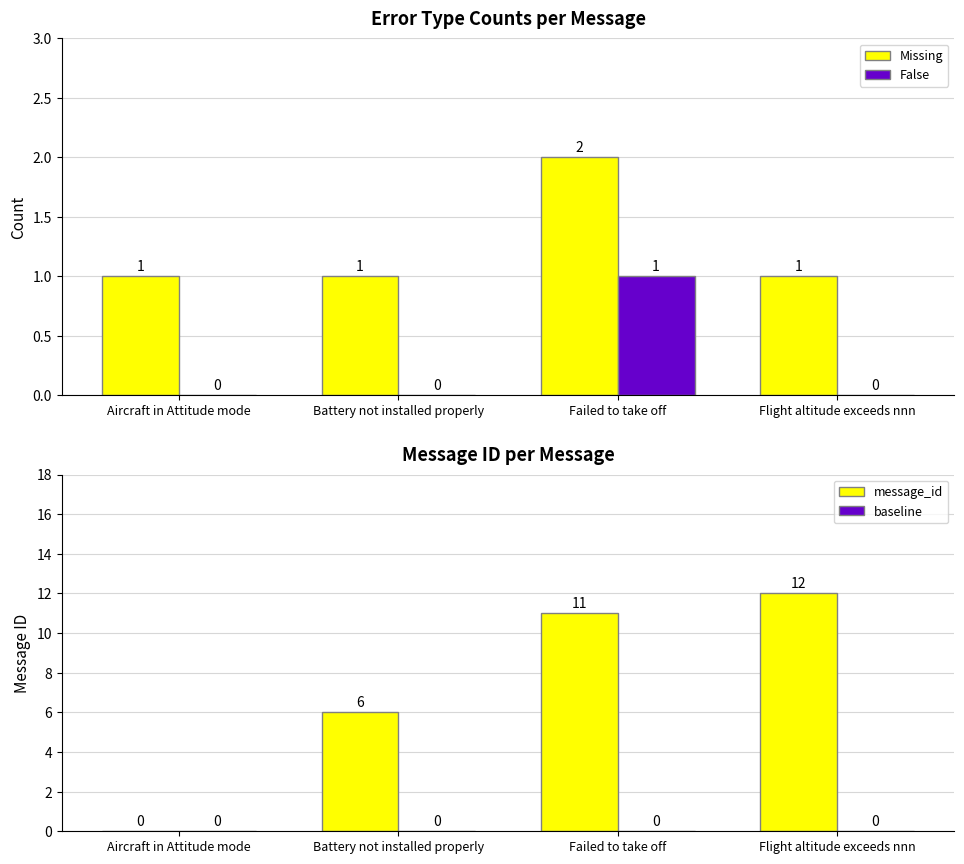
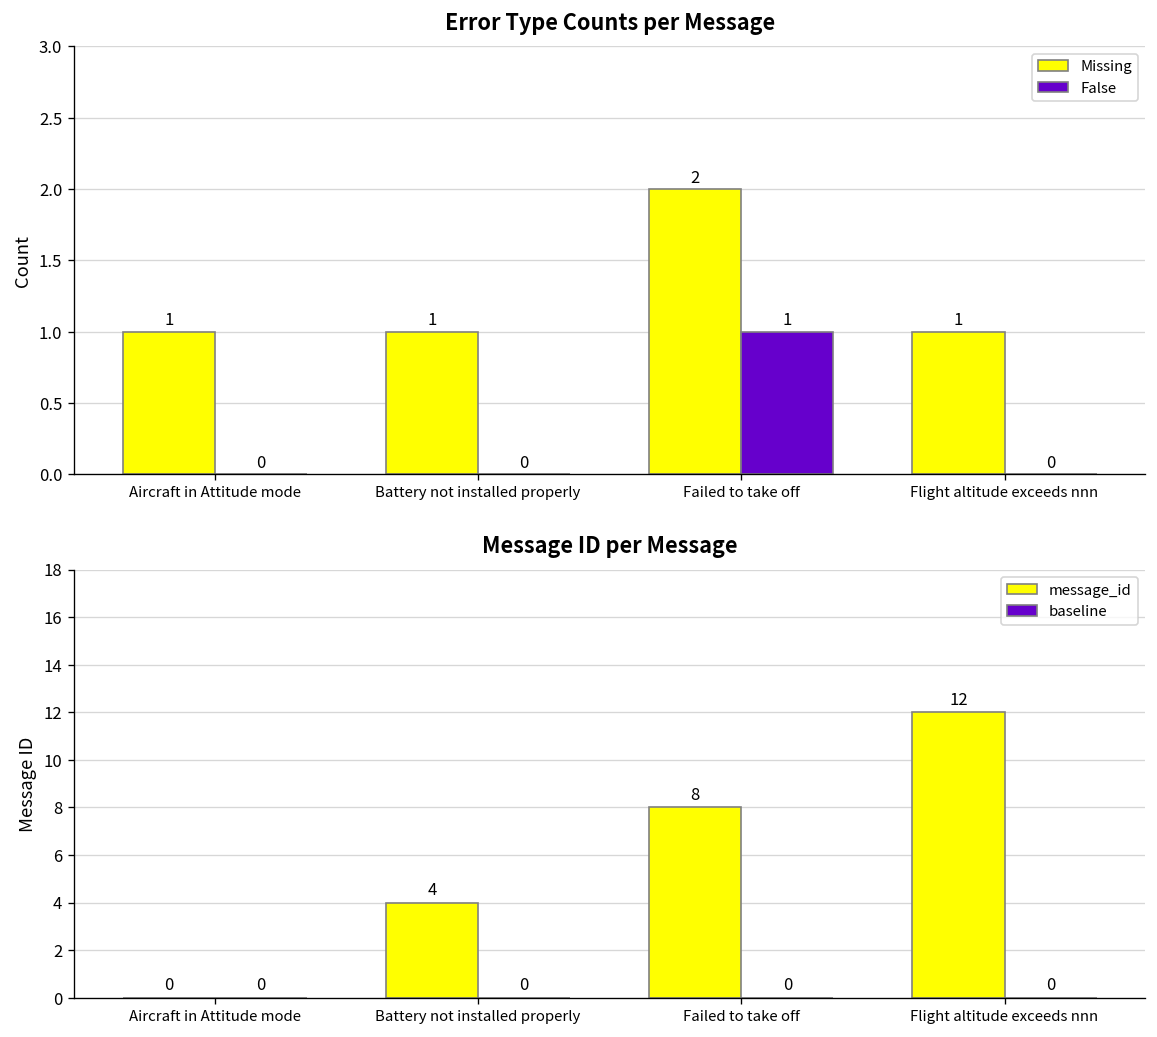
Message ID per Message, message_id, Battery not installed properly: 6 -> 4
Message ID per Message, message_id, Failed to take off: 11 -> 8
